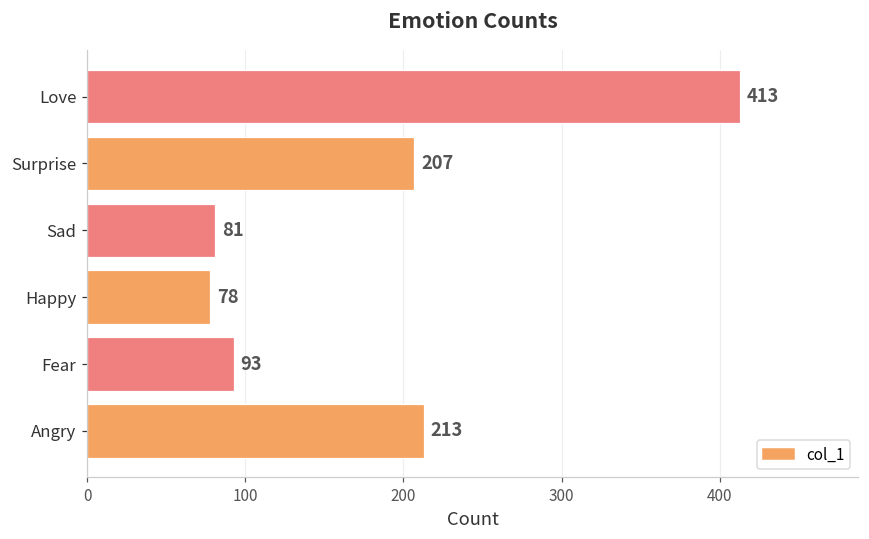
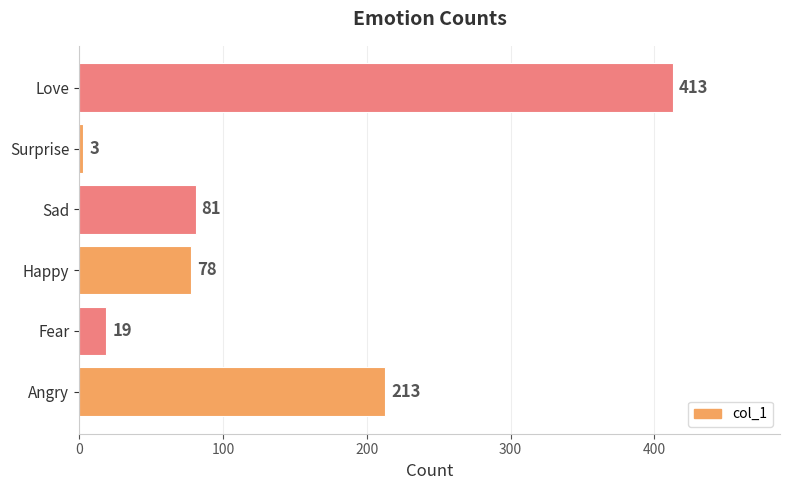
Surprise: 207 -> 3
Fear: 93 -> 19
